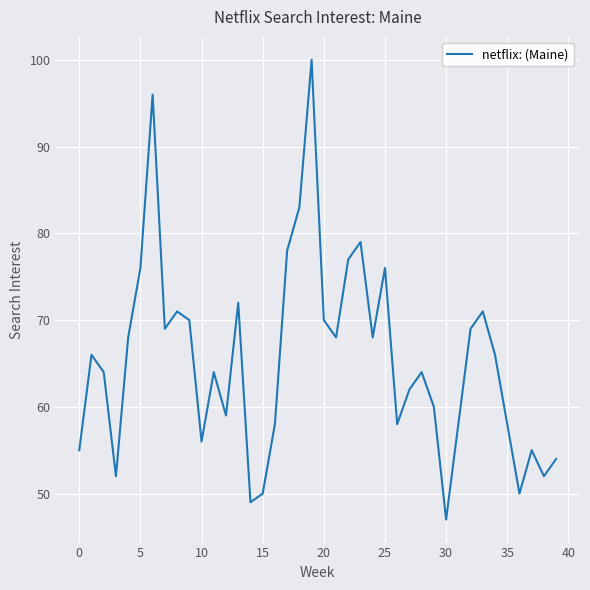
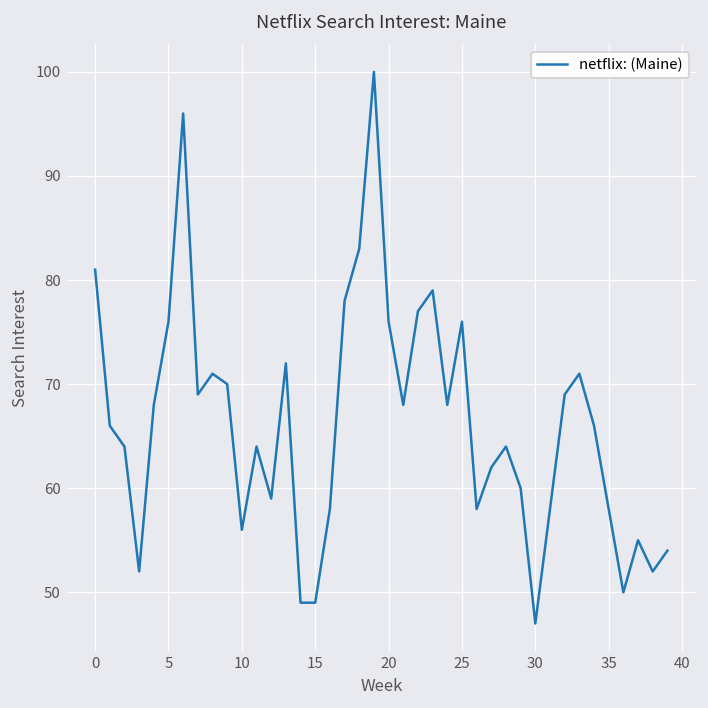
0: 55 -> 81
15: 50 -> 49
20: 70 -> 76
